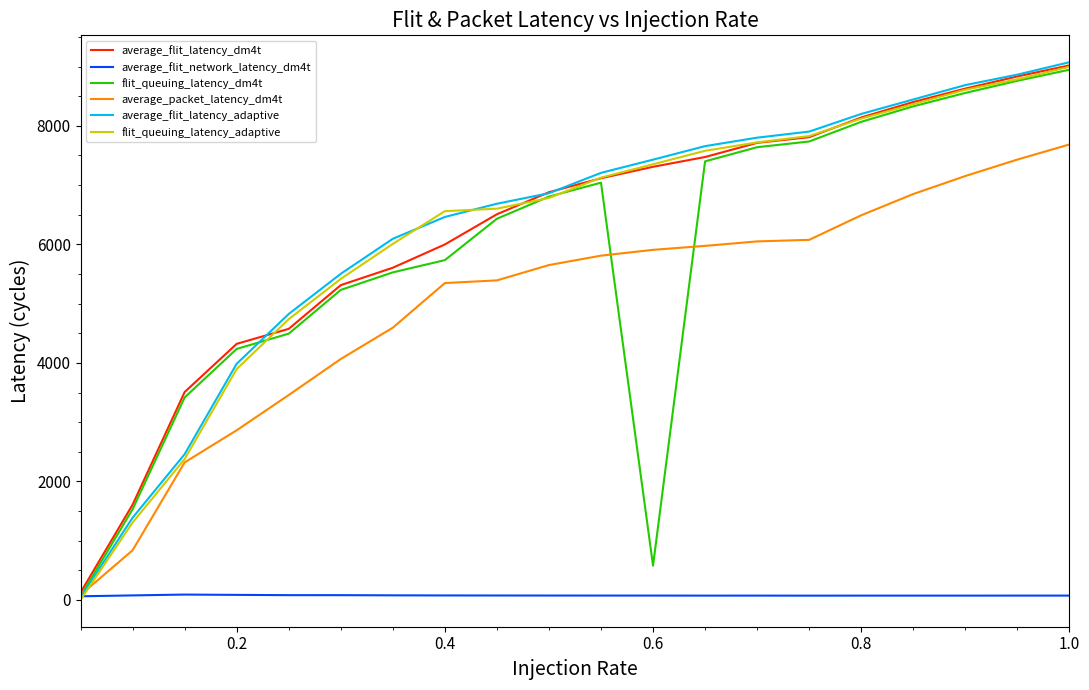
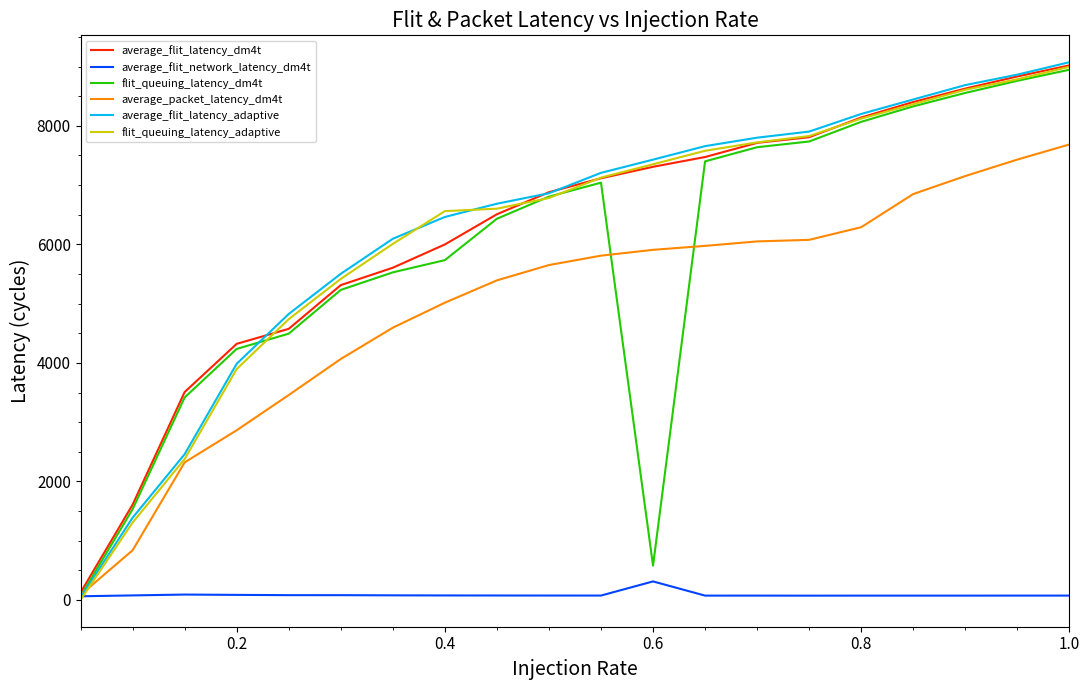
average_packet_latency_dm4t, 0.4: 5300 -> 5000
average_flit_network_latency_dm4t, 0.6: 100 -> 300
average_packet_latency_dm4t, 0.8: 6500 -> 6300
